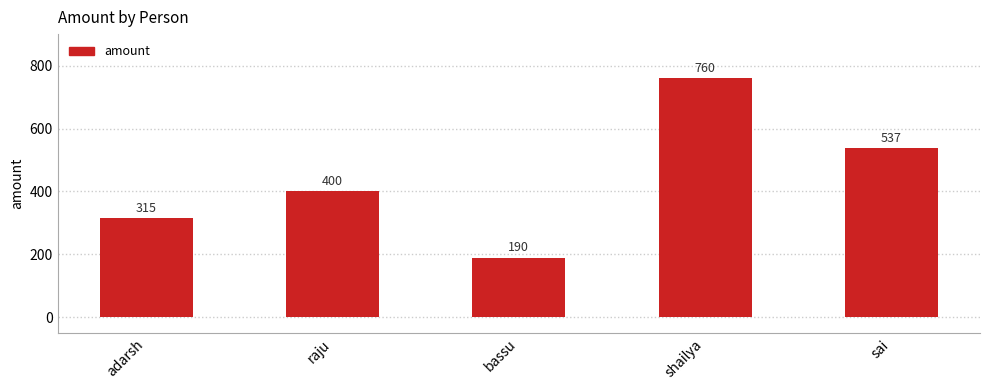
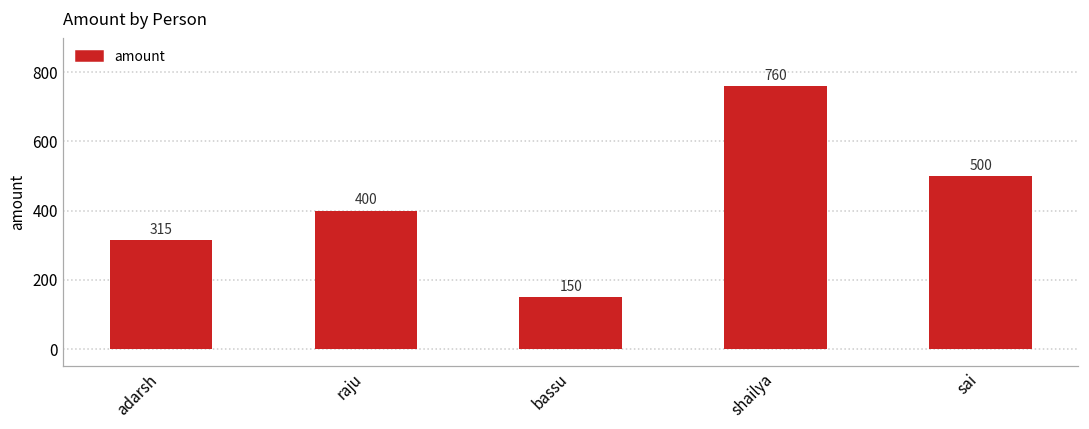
bassu: 190 -> 150
sai: 537 -> 500
